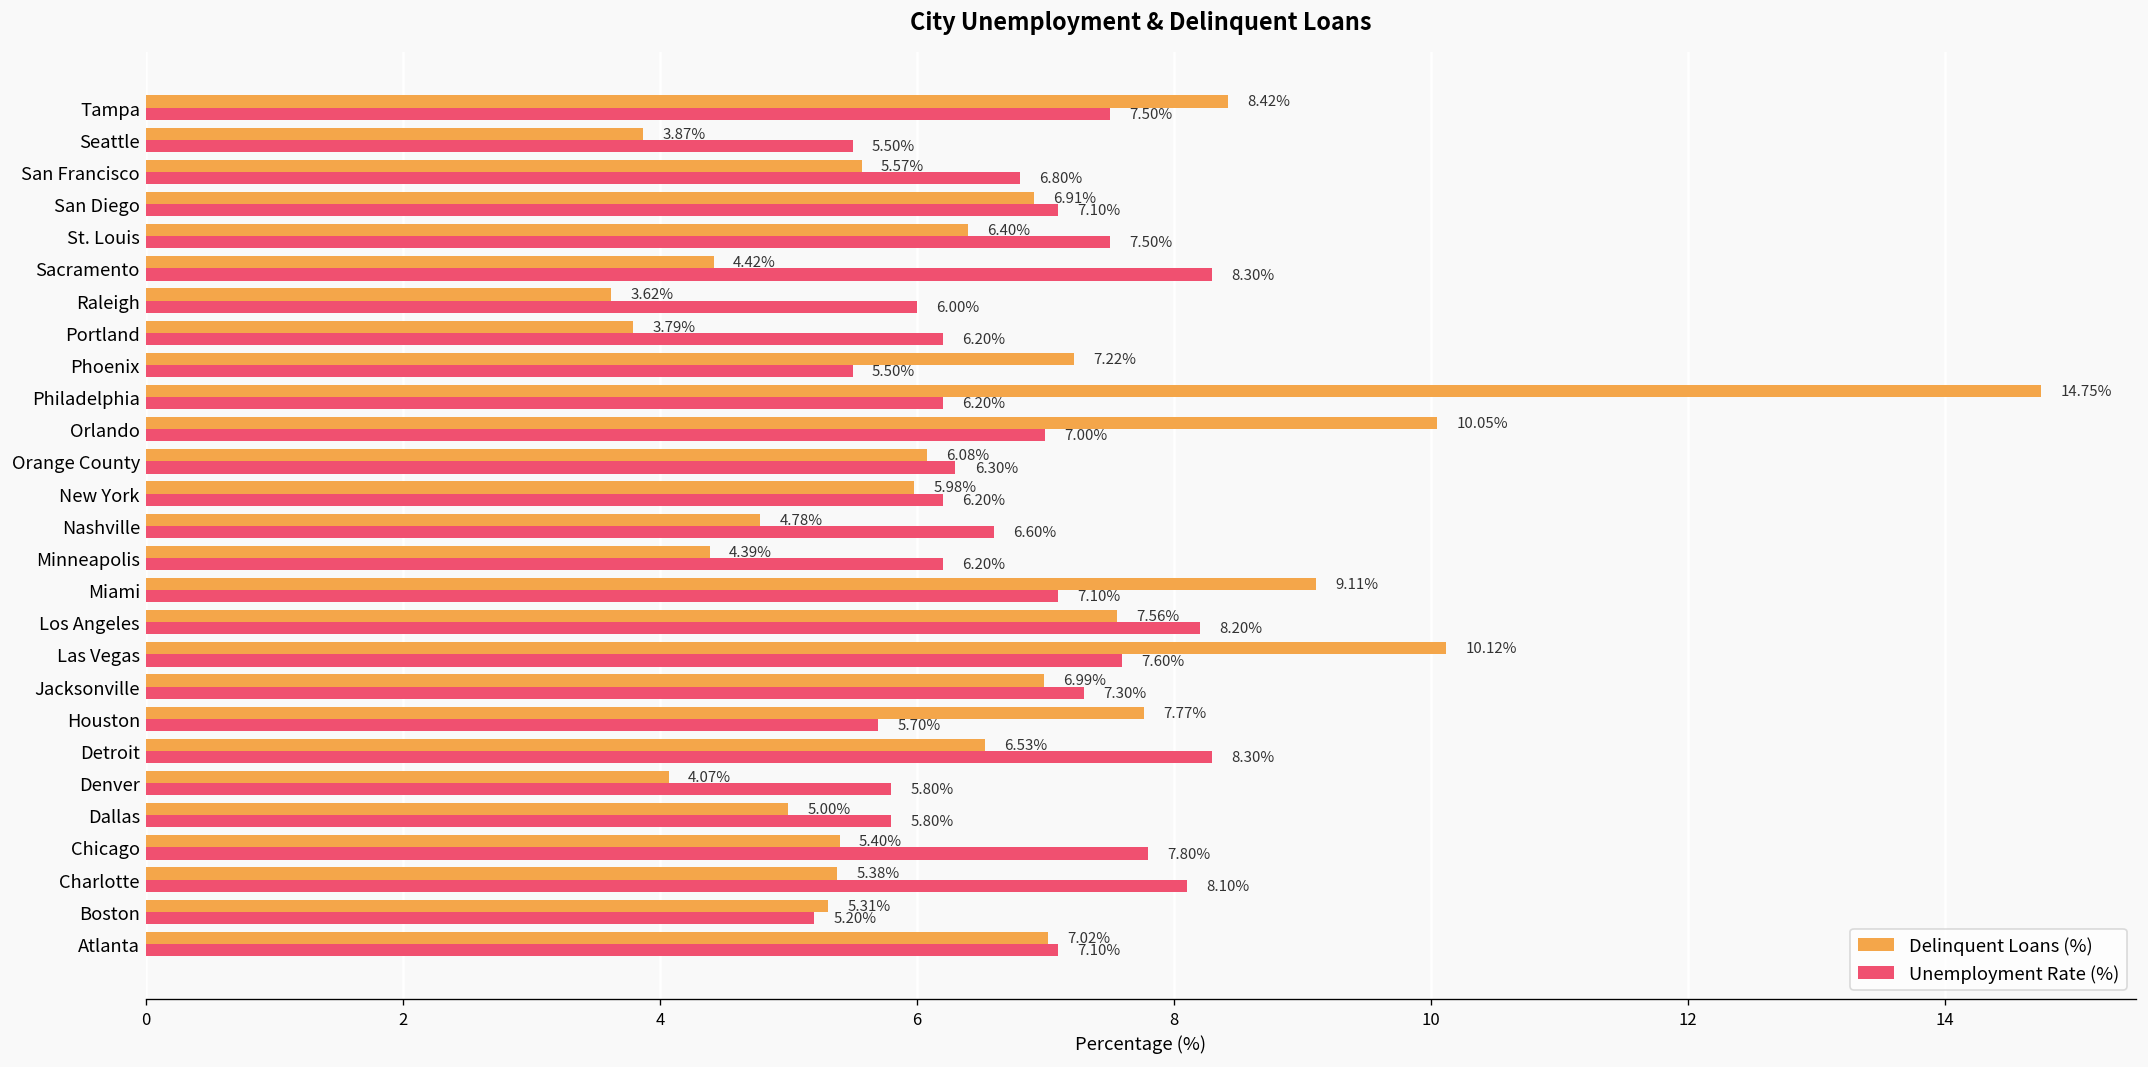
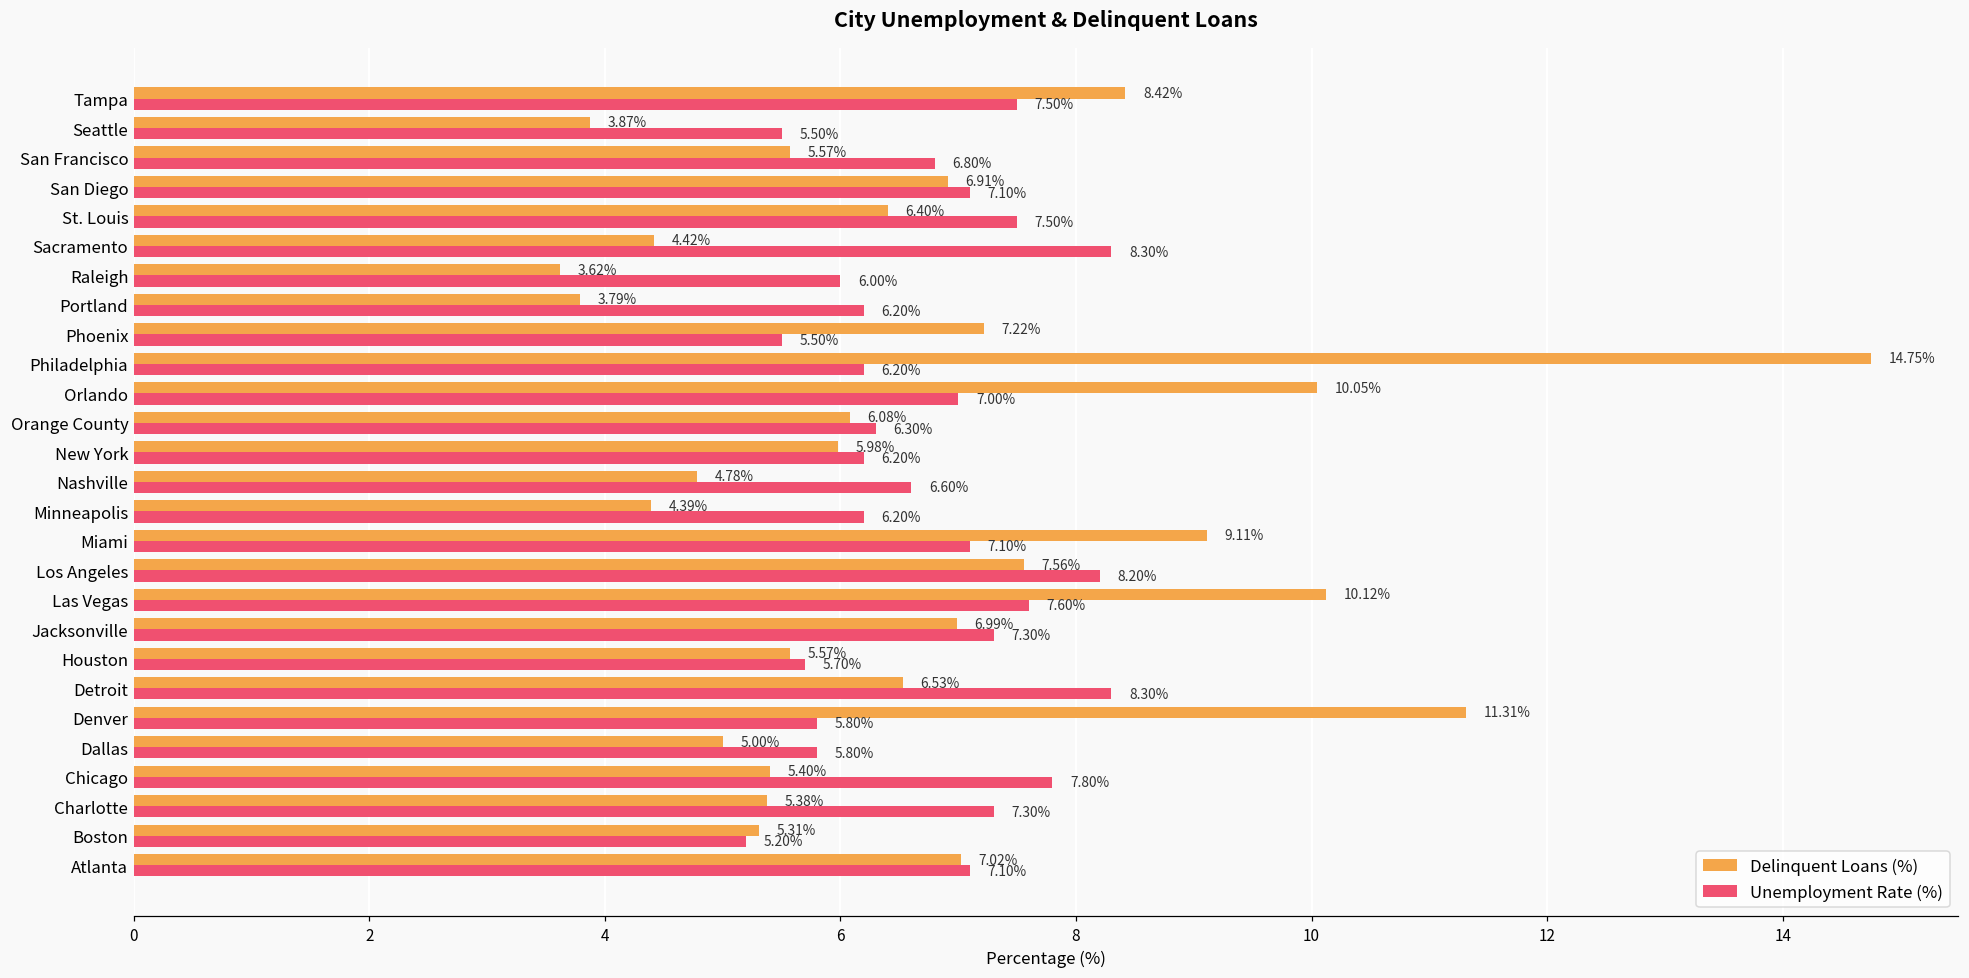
Delinquent Loans (%), Houston: 7.77% -> 5.57%
Delinquent Loans (%), Denver: 4.07% -> 11.31%
Unemployment Rate (%), Charlotte: 8.10% -> 7.30%
